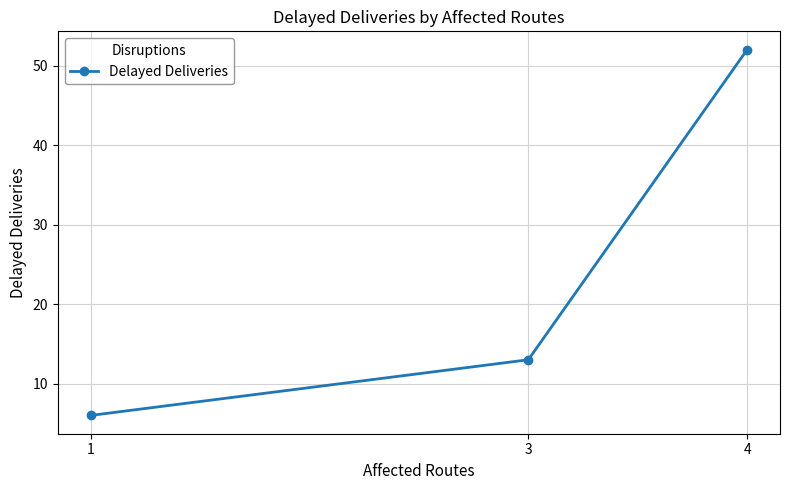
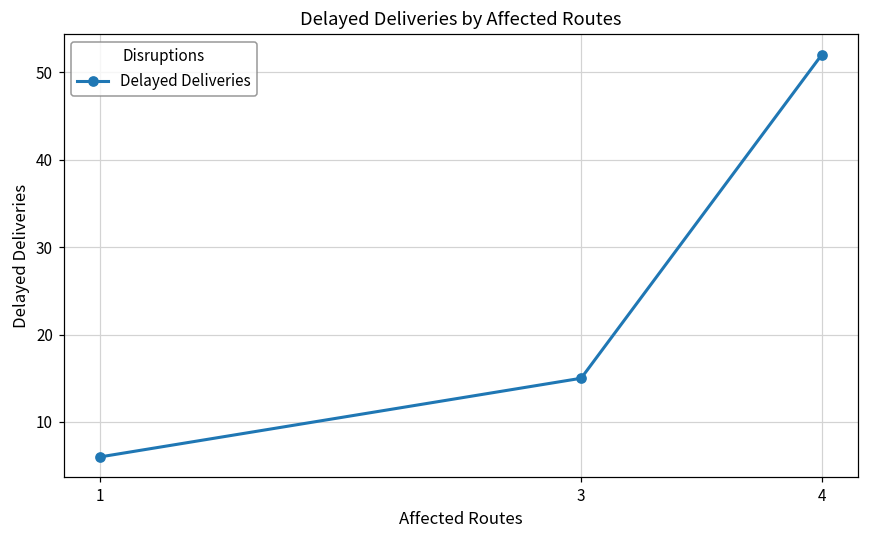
3: 13 -> 15
